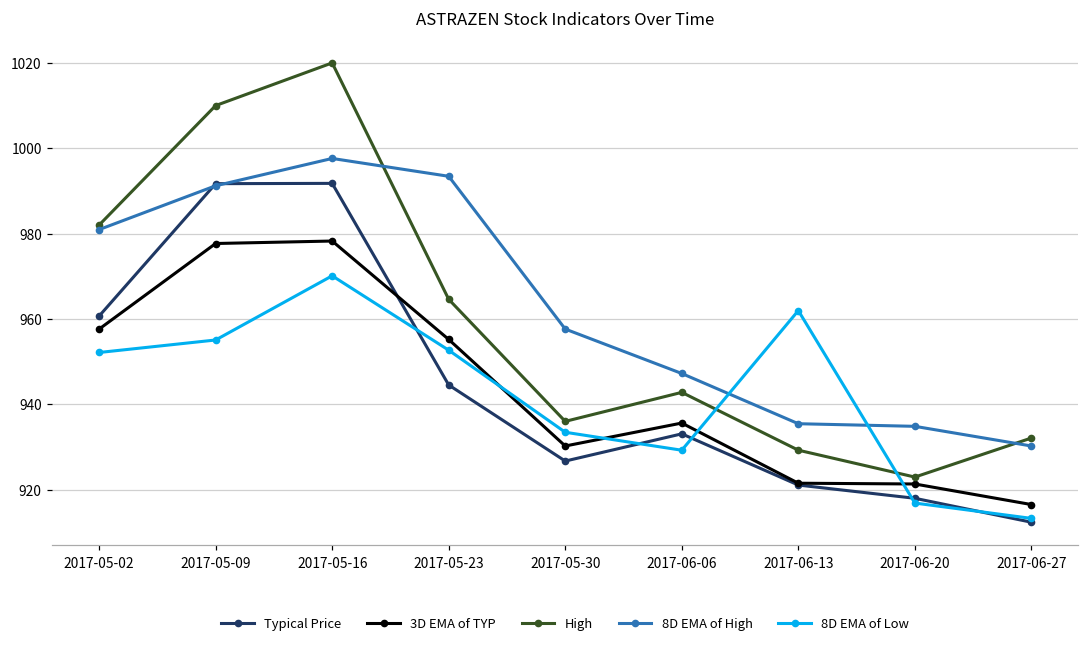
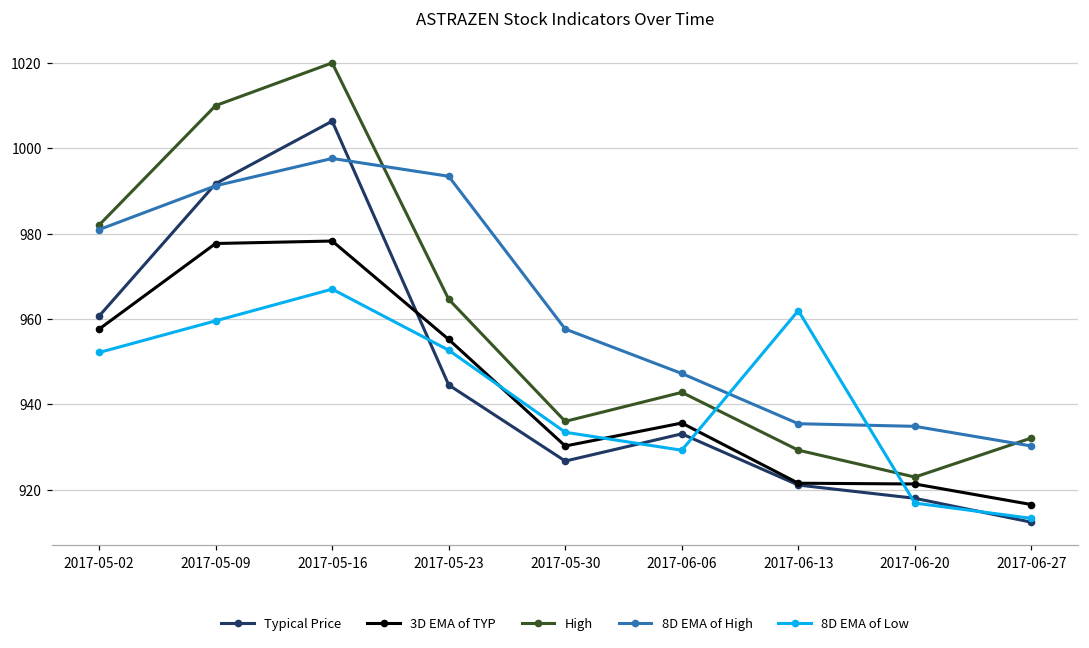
8D EMA of Low, 2017-05-09: 955 -> 960
Typical Price, 2017-05-16: 992 -> 1006
8D EMA of Low, 2017-05-16: 970 -> 967
